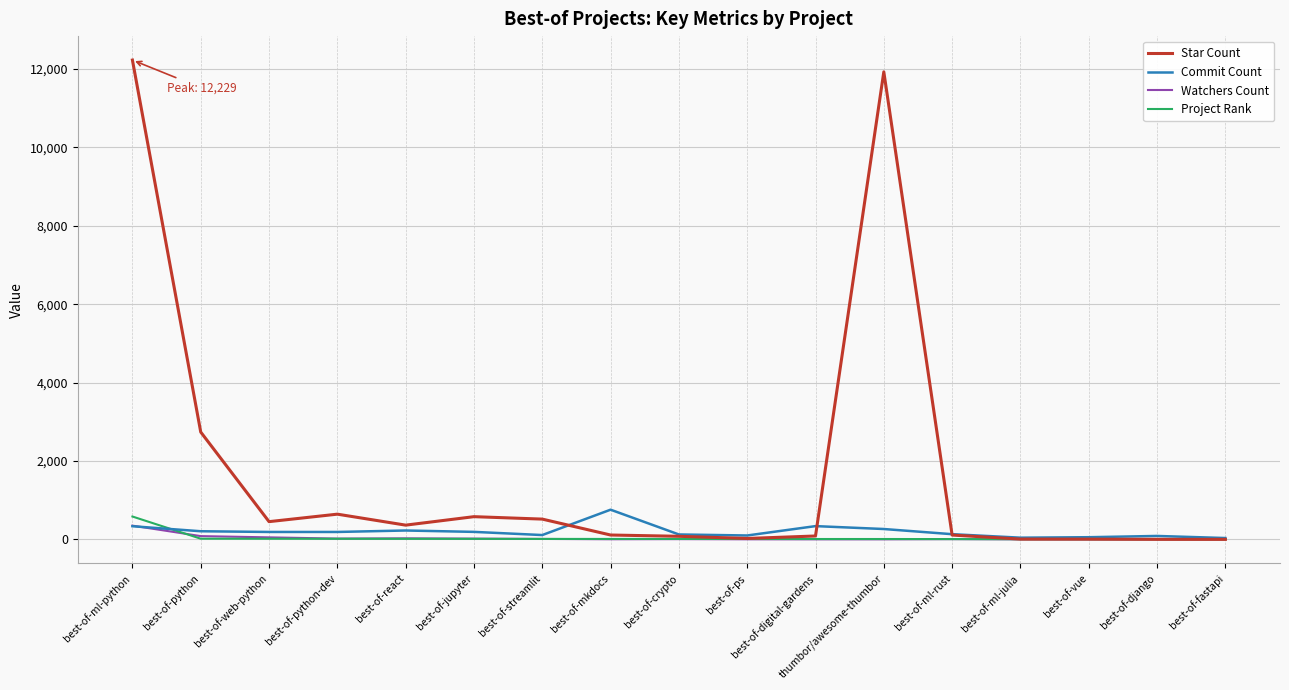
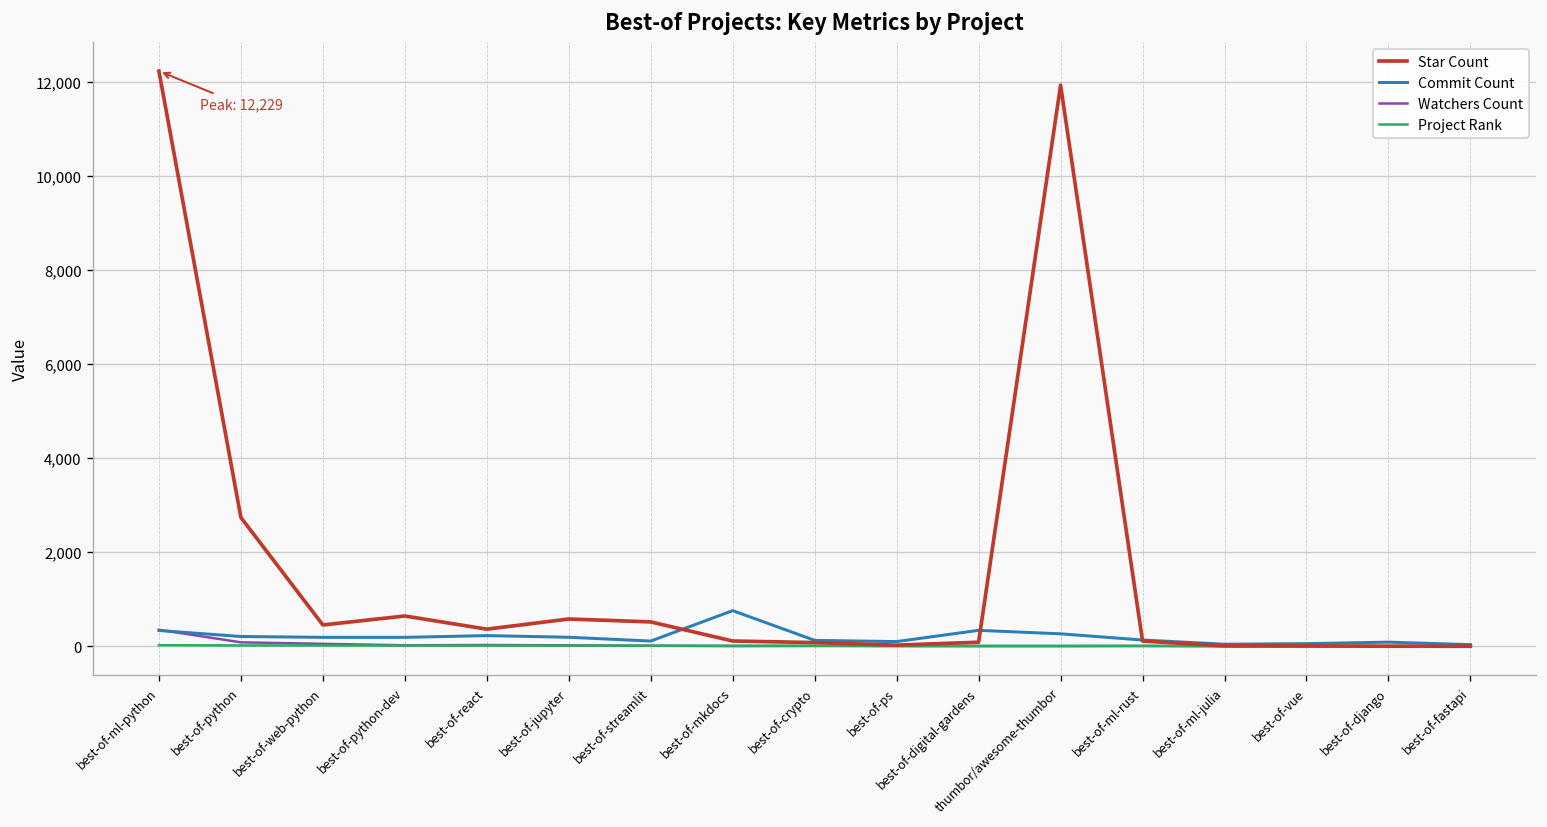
Project Rank, best-of-ml-python: 600 -> 0
